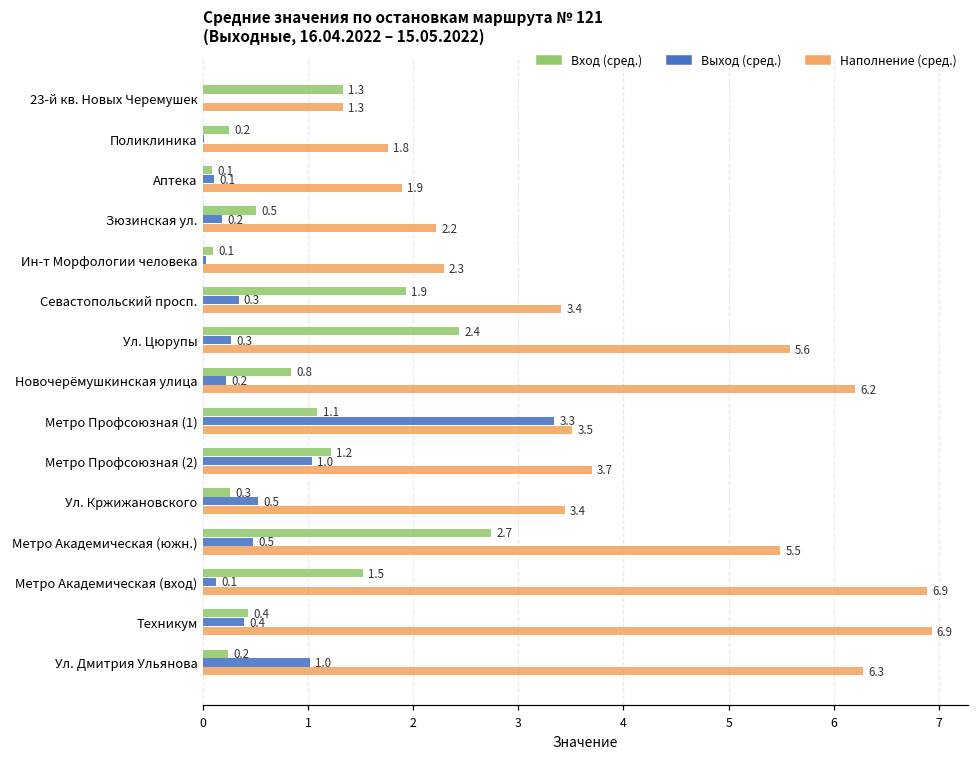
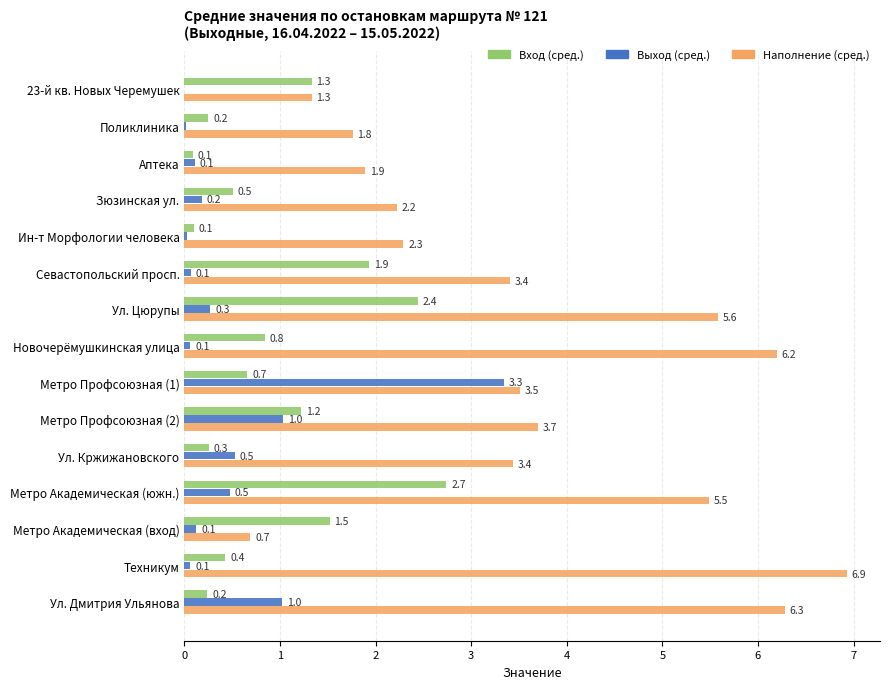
Выход (сред.), Севастопольский просп.: 0.3 -> 0.1
Выход (сред.), Новочерёмушкинская улица: 0.2 -> 0.1
Вход (сред.), Метро Профсоюзная (1): 1.1 -> 0.7
Наполнение (сред.), Метро Академическая (вход): 6.9 -> 0.7
Выход (сред.), Техникум: 0.4 -> 0.1
